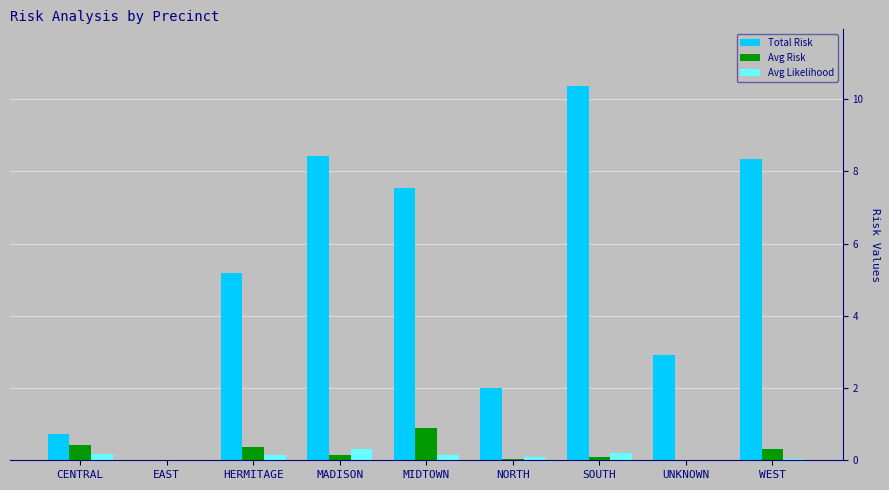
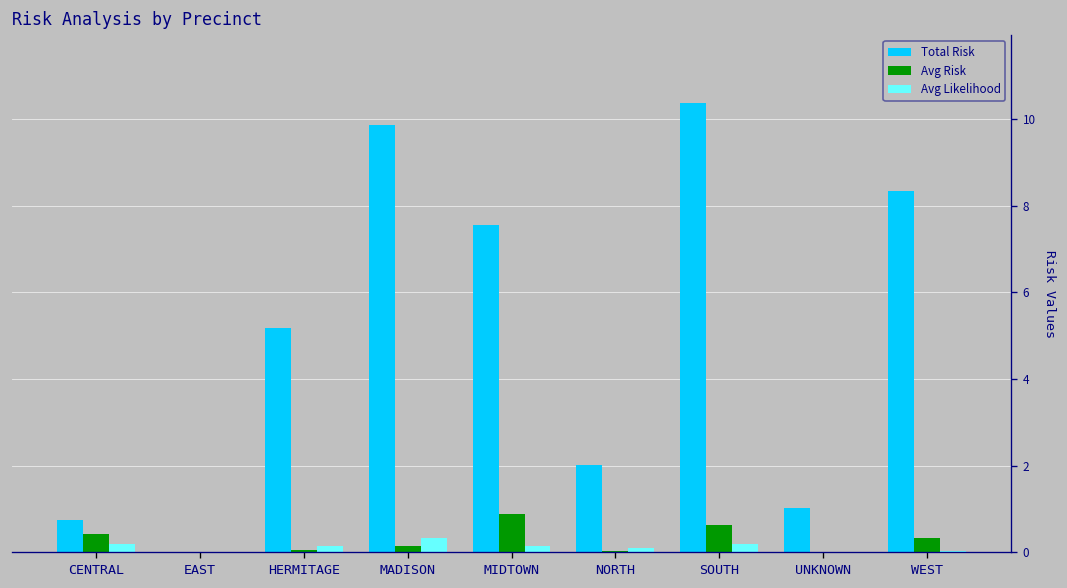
Avg Risk, HERMITAGE: 0.4 -> 0.1
Total Risk, MADISON: 8.4 -> 9.9
Avg Risk, SOUTH: 0.1 -> 0.6
Total Risk, UNKNOWN: 2.9 -> 1.0
